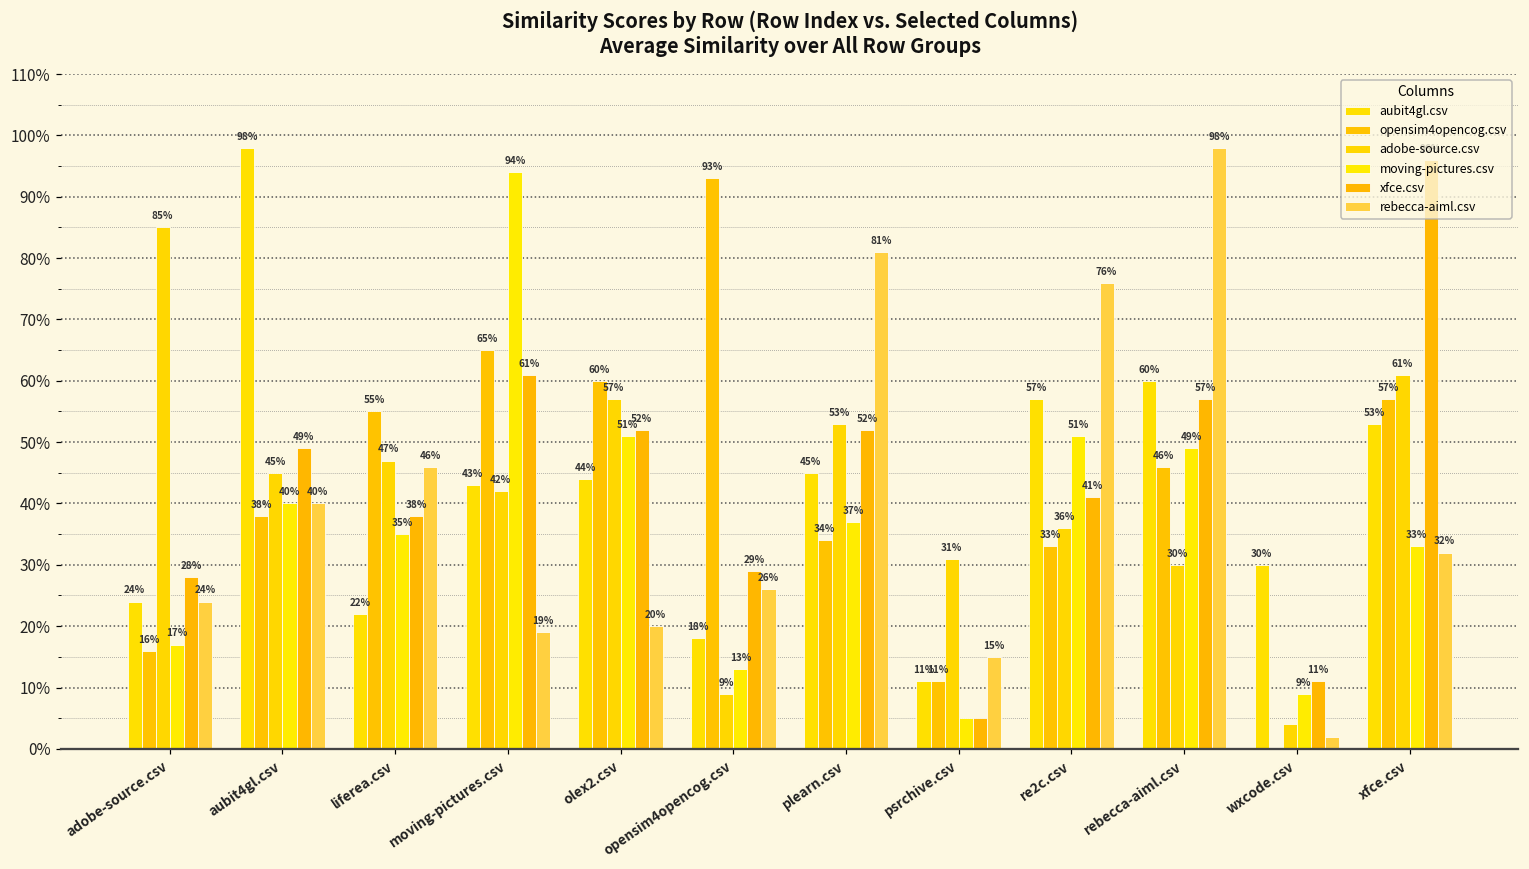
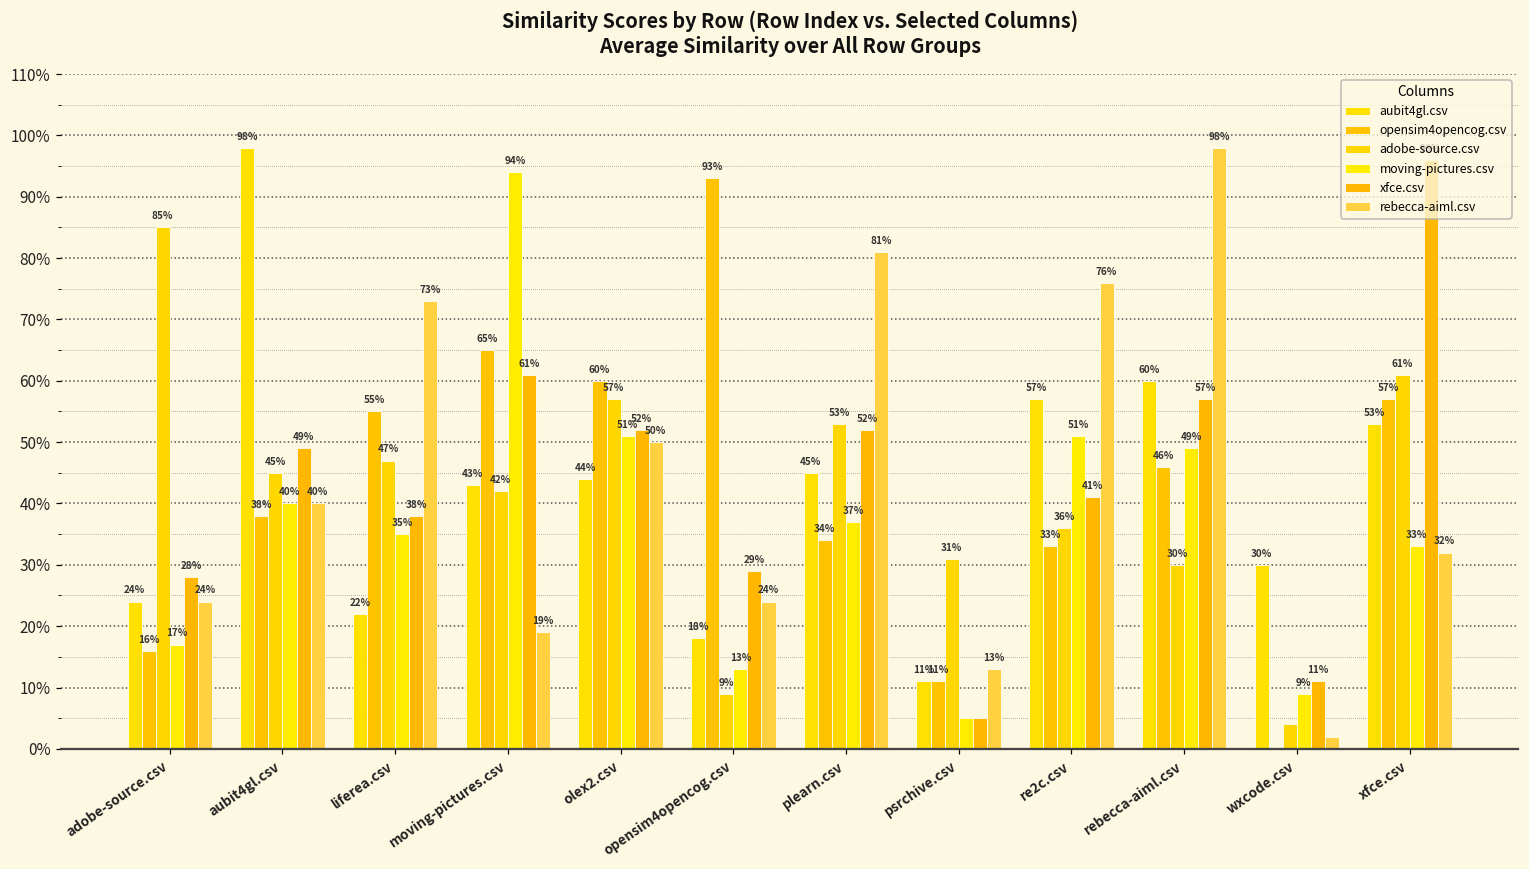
rebecca-aiml.csv, liferea.csv: 46% -> 73%
rebecca-aiml.csv, olex2.csv: 20% -> 50%
rebecca-aiml.csv, opensim4opencog.csv: 26% -> 24%
rebecca-aiml.csv, psrchive.csv: 15% -> 13%
